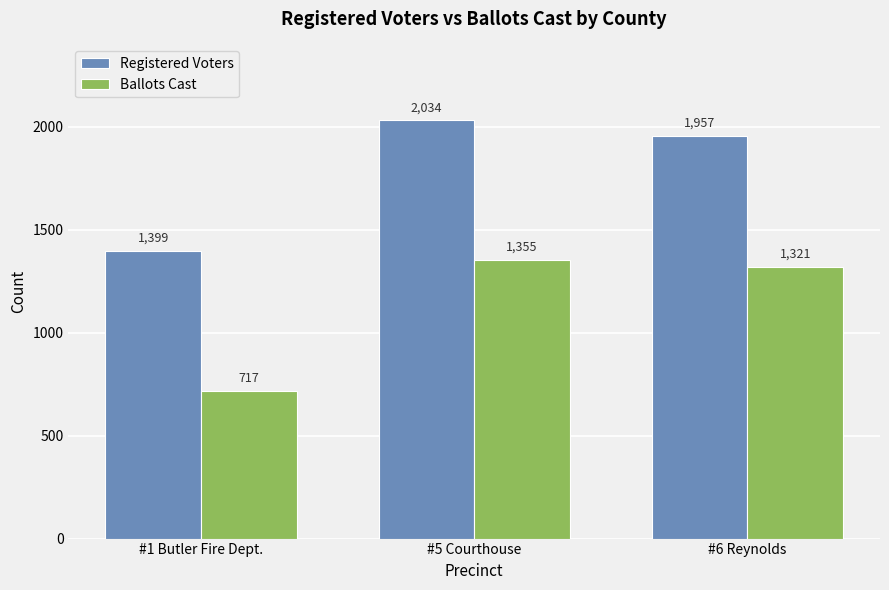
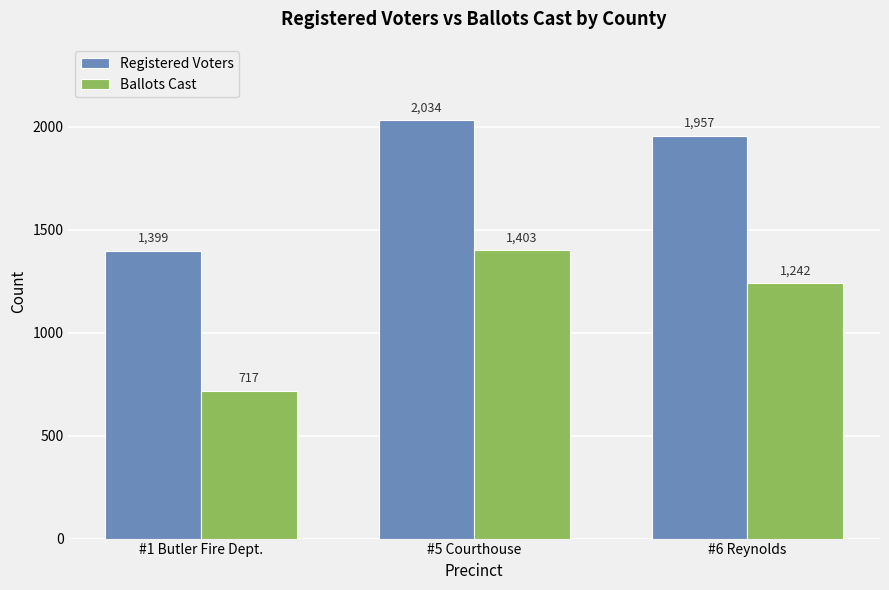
Ballots Cast, #5 Courthouse: 1,355 -> 1,403
Ballots Cast, #6 Reynolds: 1,321 -> 1,242
